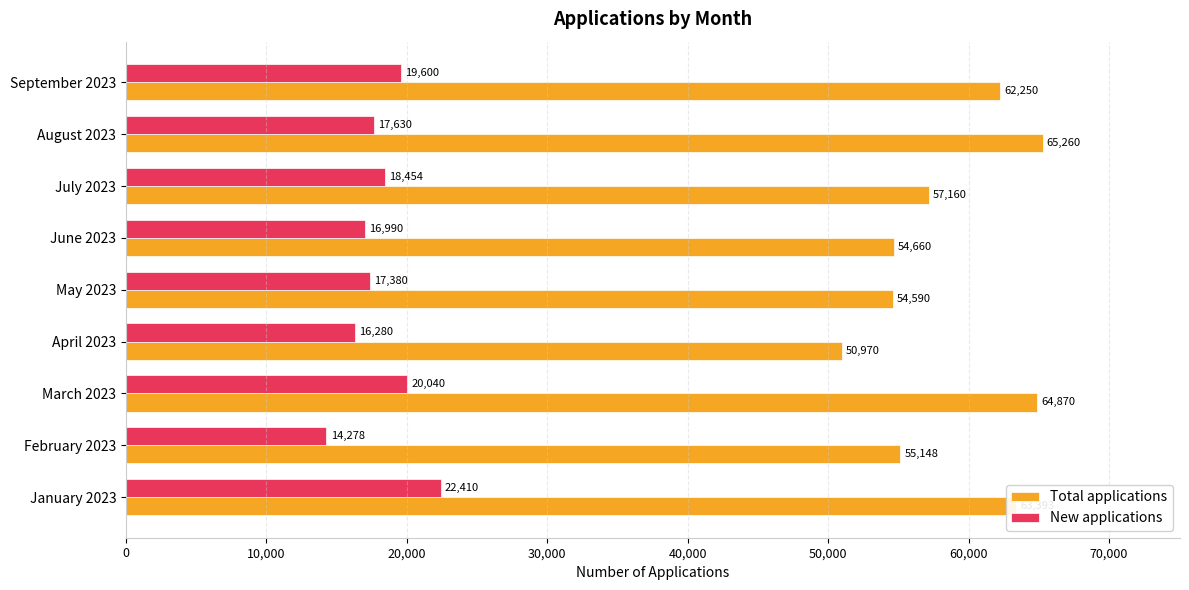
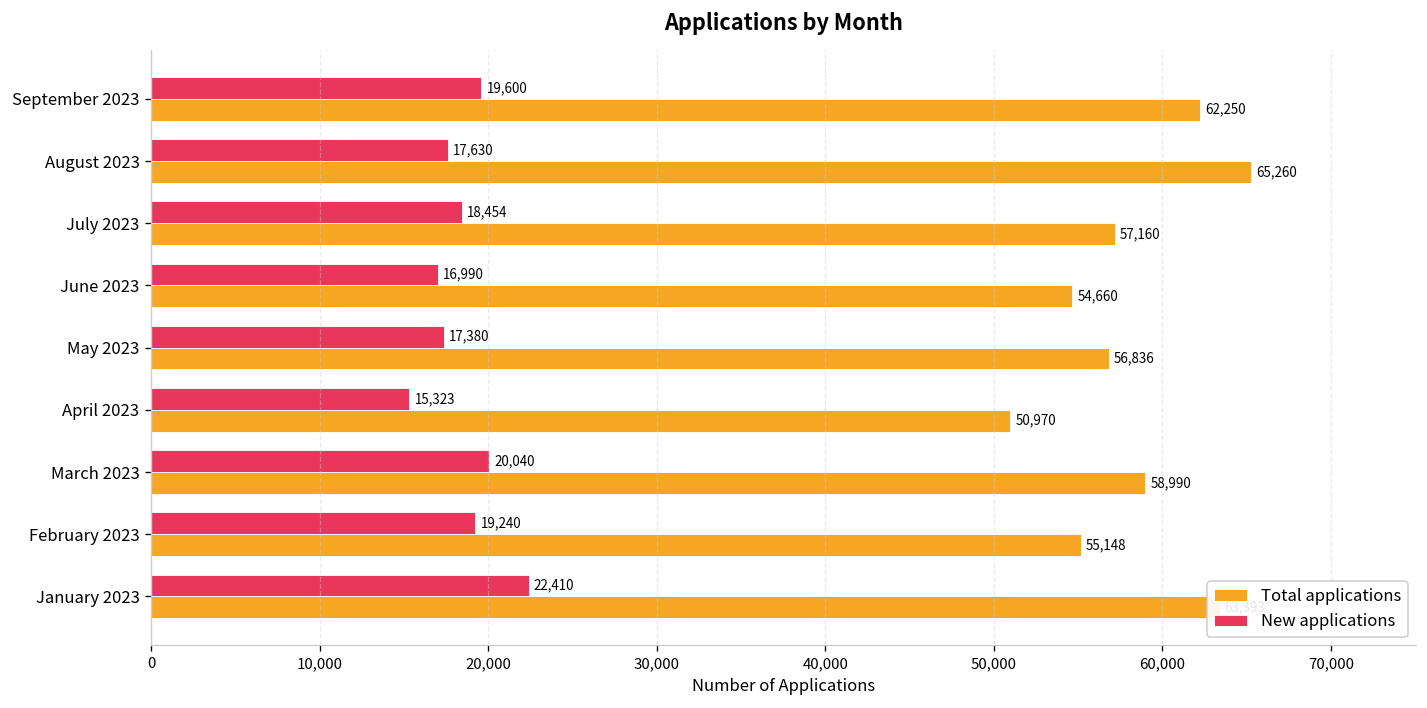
Total applications, May 2023: 54,590 -> 56,836
New applications, April 2023: 16,280 -> 15,323
Total applications, March 2023: 64,870 -> 58,990
New applications, February 2023: 14,278 -> 19,240
